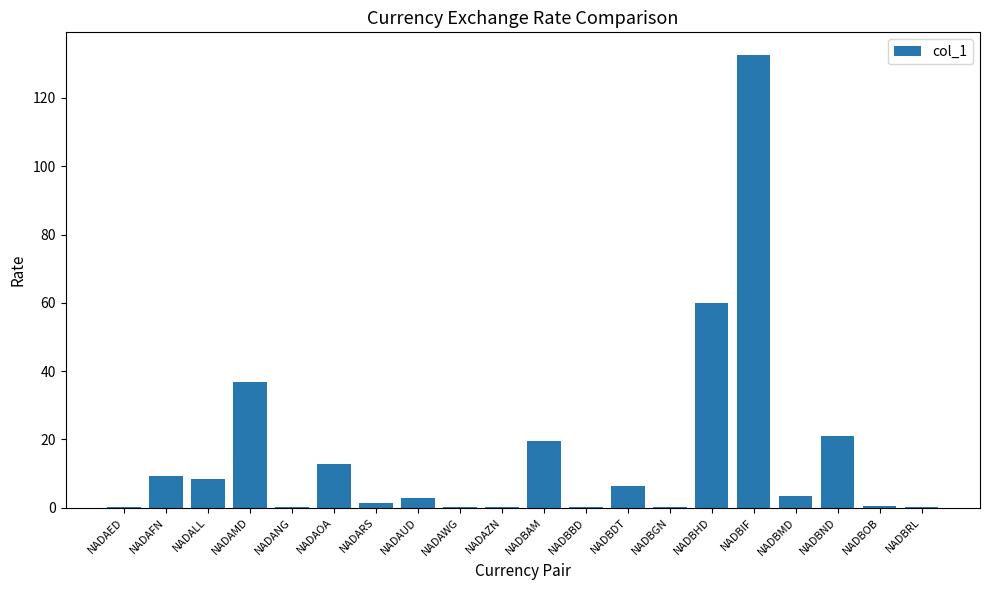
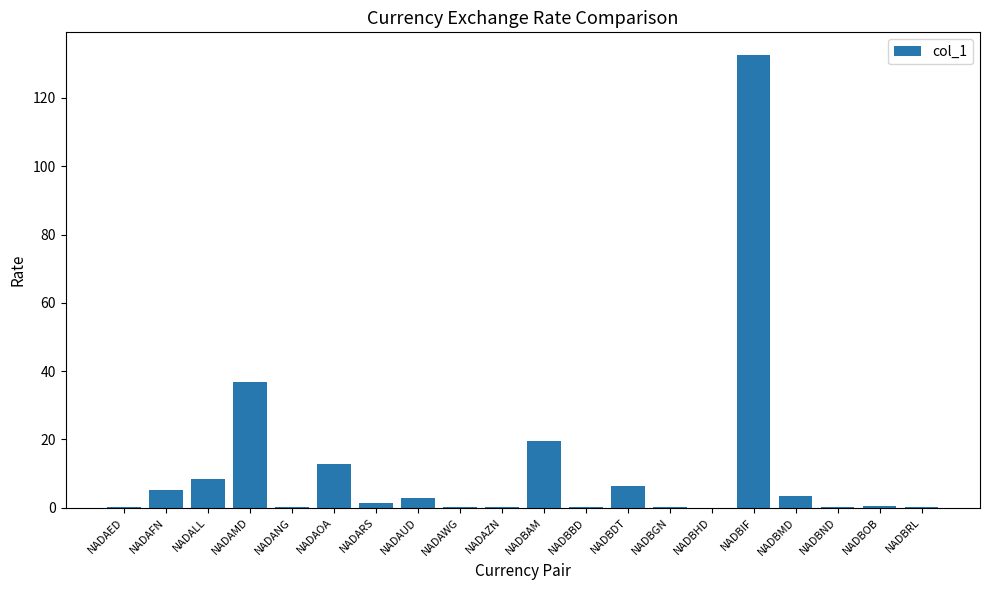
NADAFN: 9 -> 5
NADBHD: 60 -> 0
NADBND: 21 -> 0
